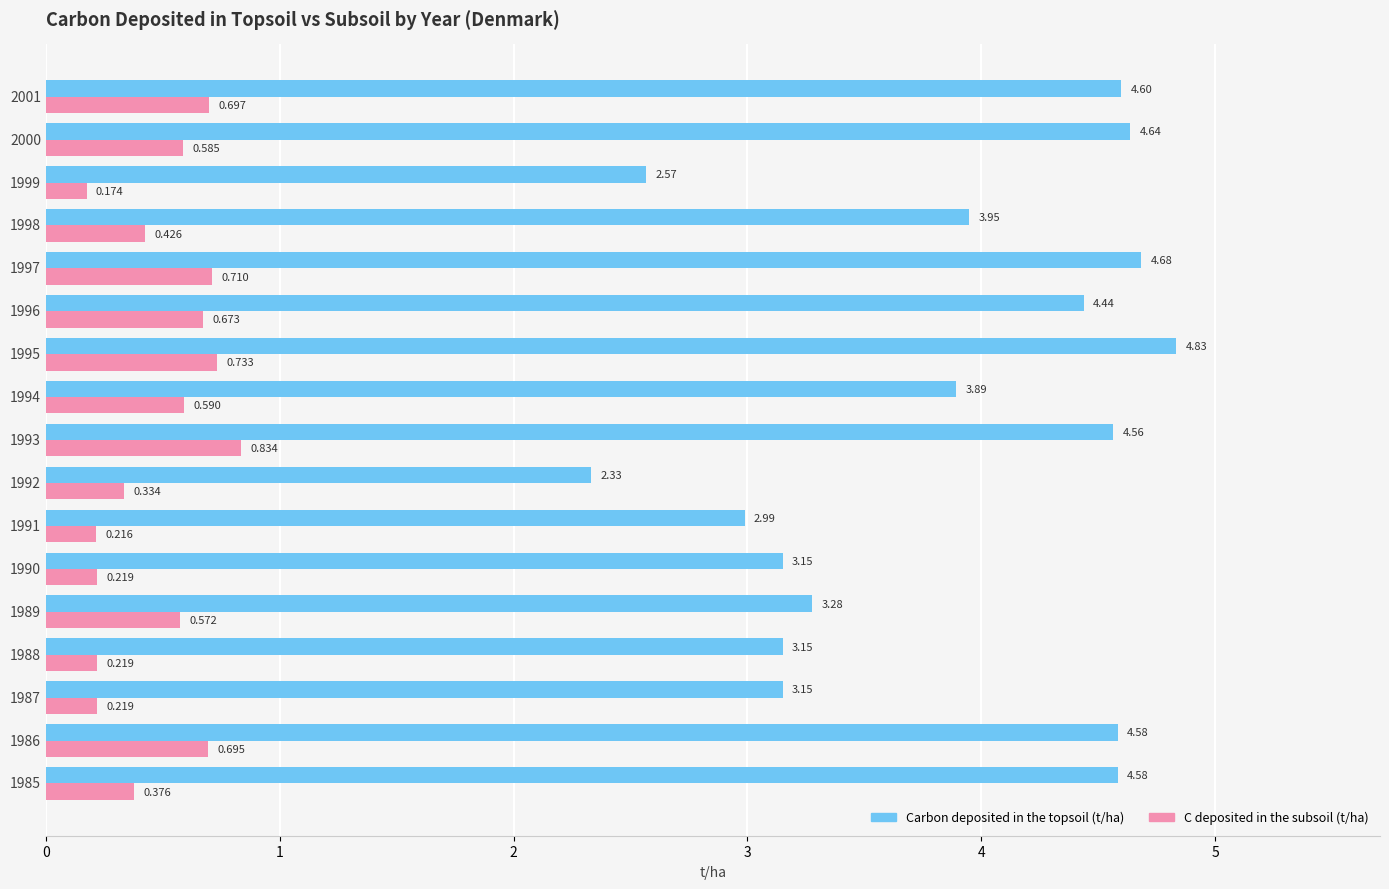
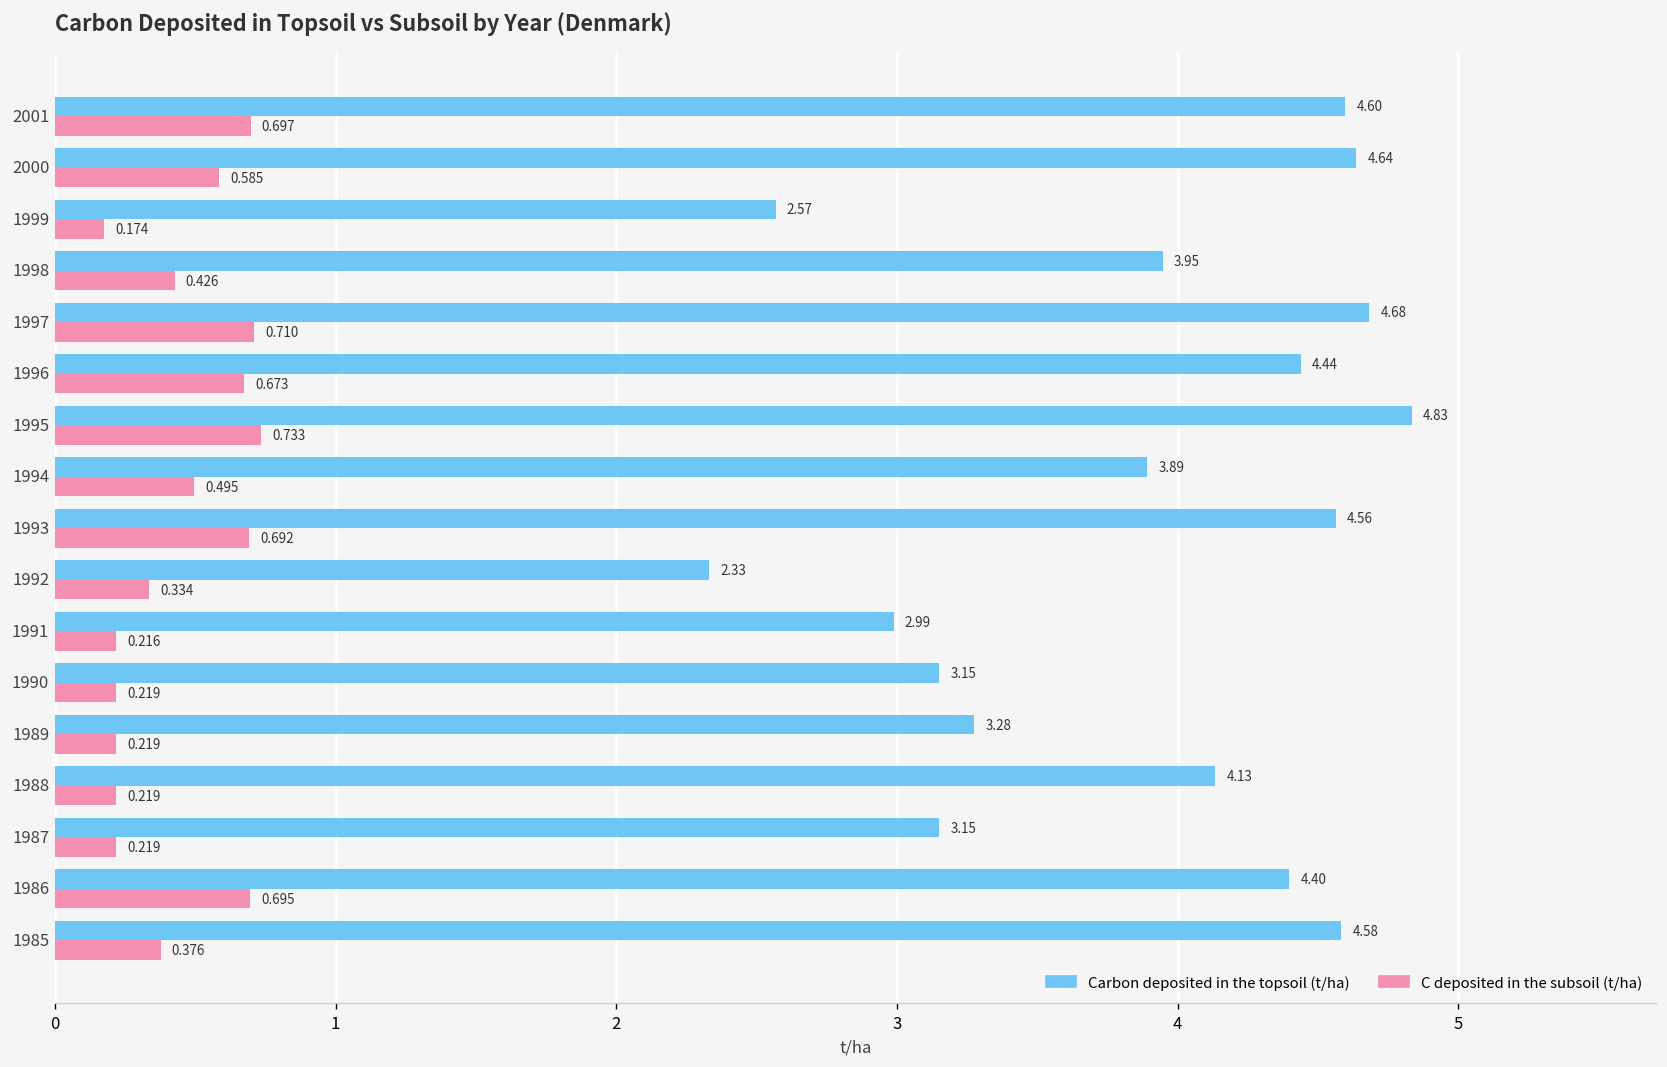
C deposited in the subsoil (t/ha), 1994: 0.590 -> 0.495
C deposited in the subsoil (t/ha), 1993: 0.834 -> 0.692
C deposited in the subsoil (t/ha), 1989: 0.572 -> 0.219
Carbon deposited in the topsoil (t/ha), 1988: 3.15 -> 4.13
Carbon deposited in the topsoil (t/ha), 1986: 4.58 -> 4.40
